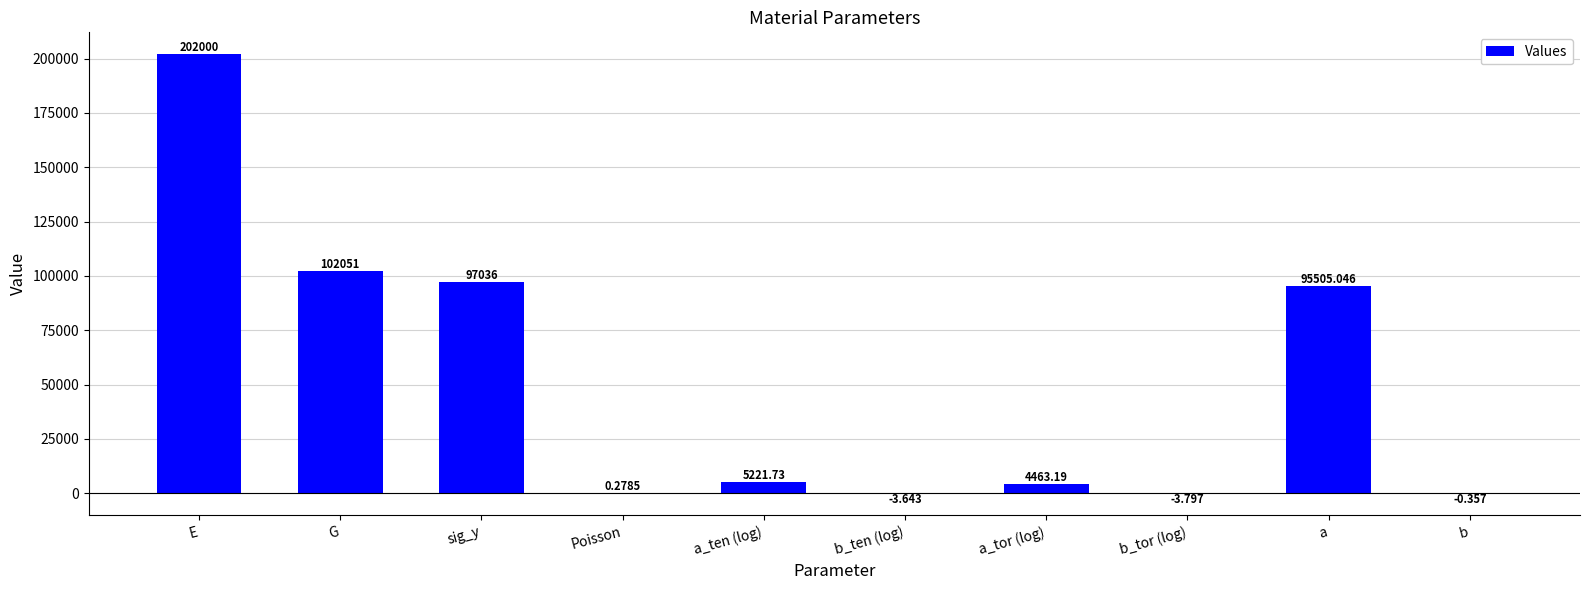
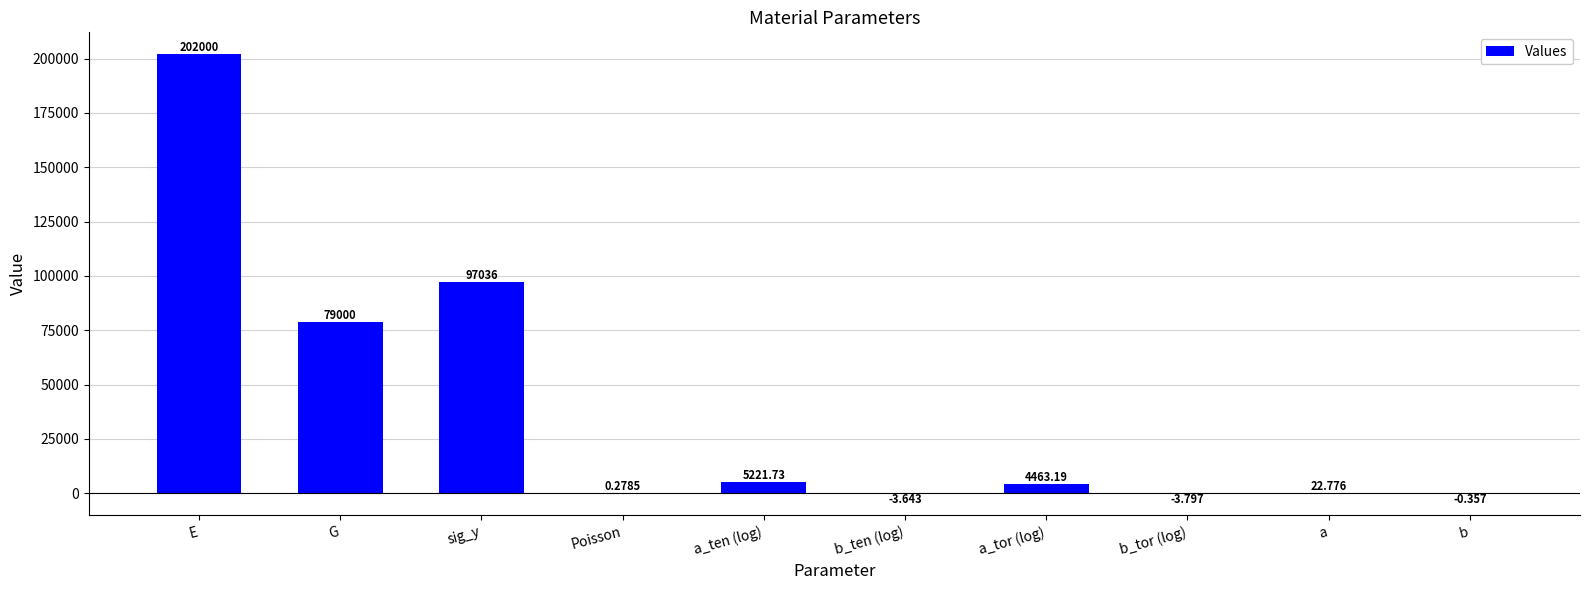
G: 102051 -> 79000
a: 95505.046 -> 22.776
